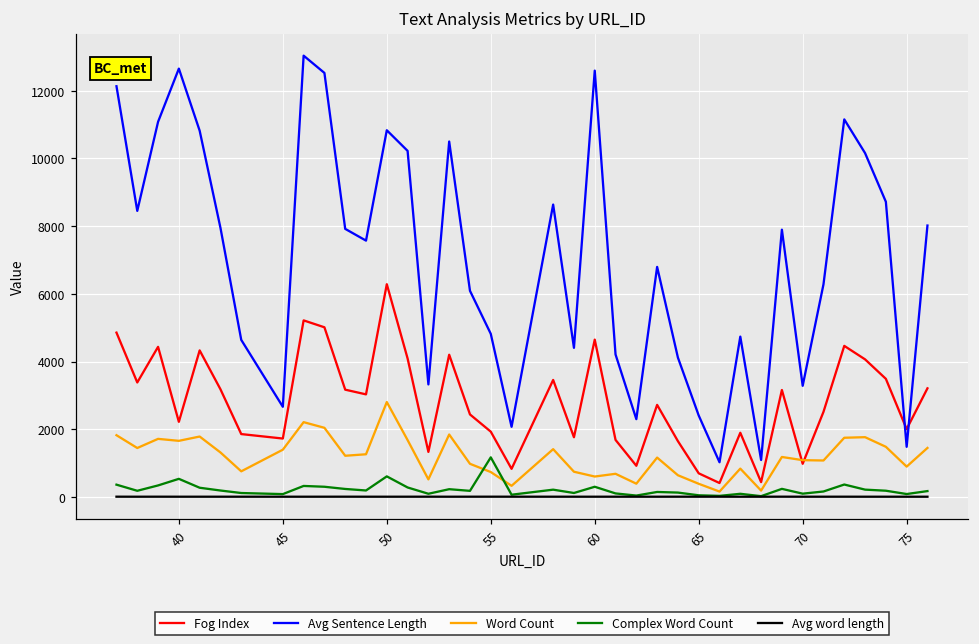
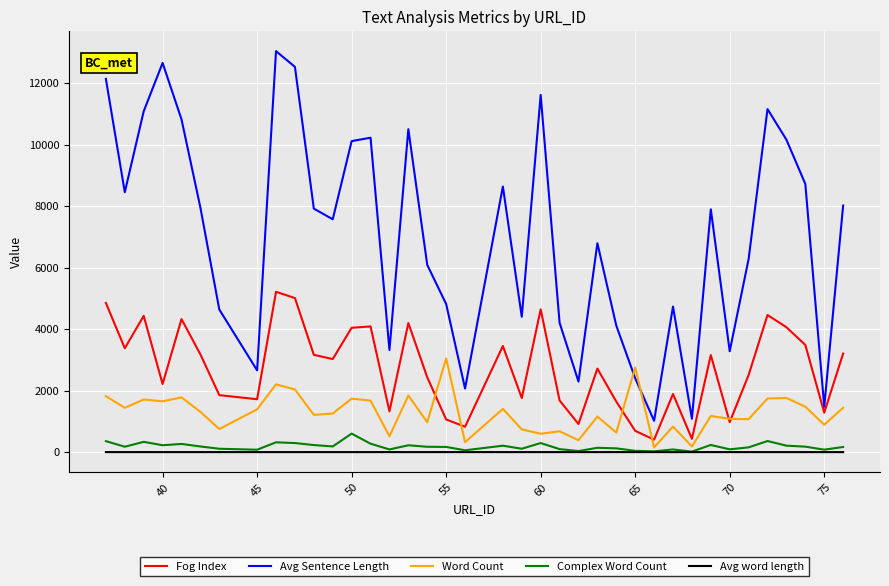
Complex Word Count, 40: 500 -> 200
Fog Index, 50: 6300 -> 4000
Avg Sentence Length, 50: 10800 -> 10100
Word Count, 50: 2800 -> 1700
Fog Index, 55: 1900 -> 1100
Word Count, 55: 700 -> 3100
Complex Word Count, 55: 1200 -> 200
Avg Sentence Length, 60: 12600 -> 11600
Word Count, 65: 400 -> 2800
Fog Index, 75: 2000 -> 1300
